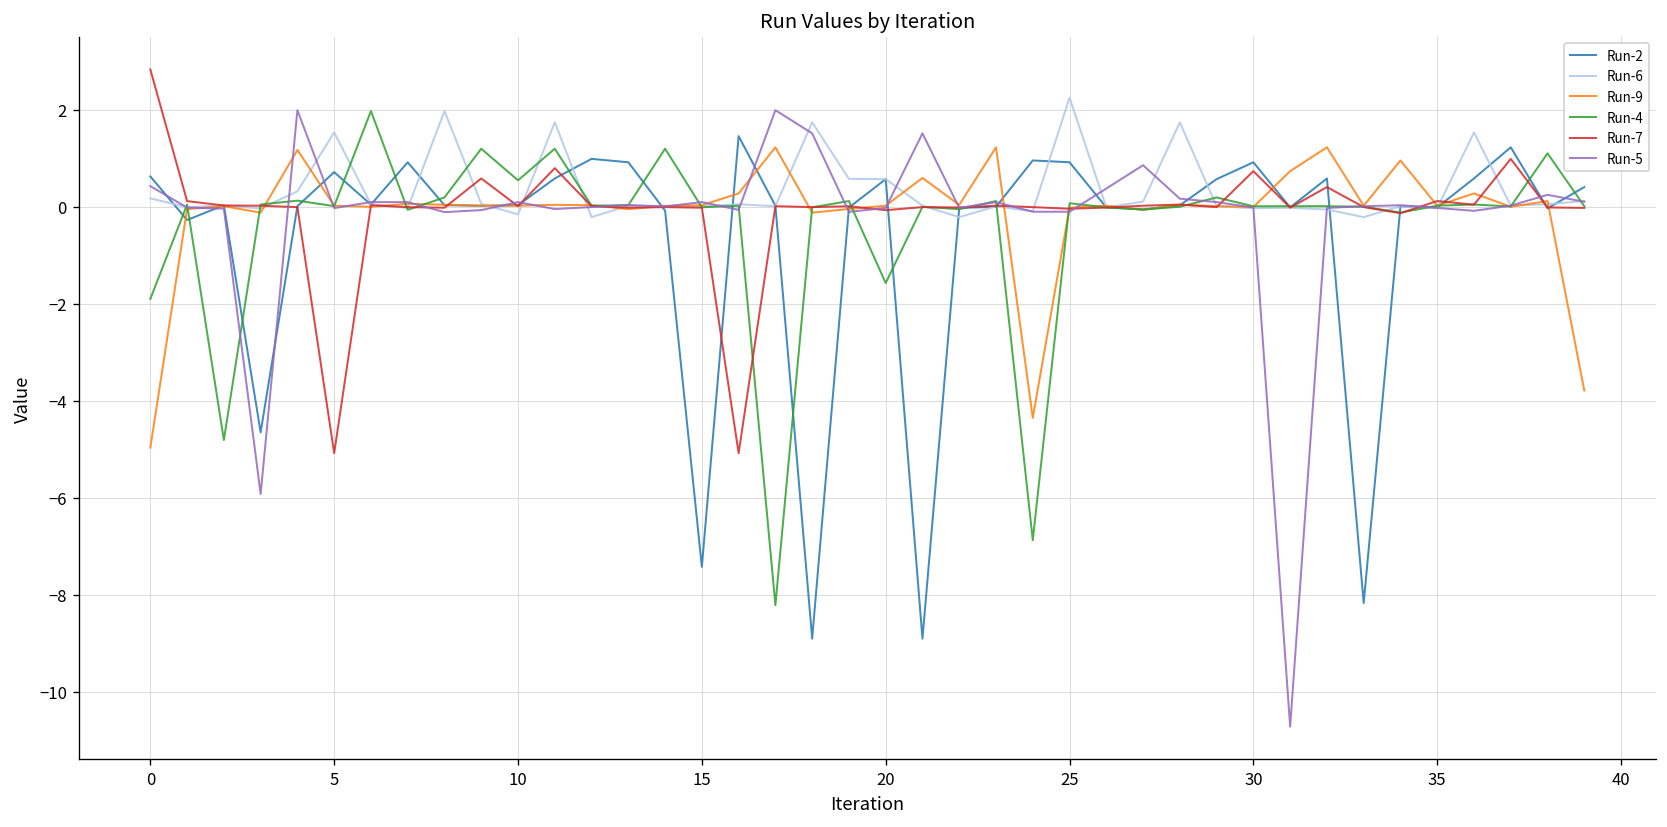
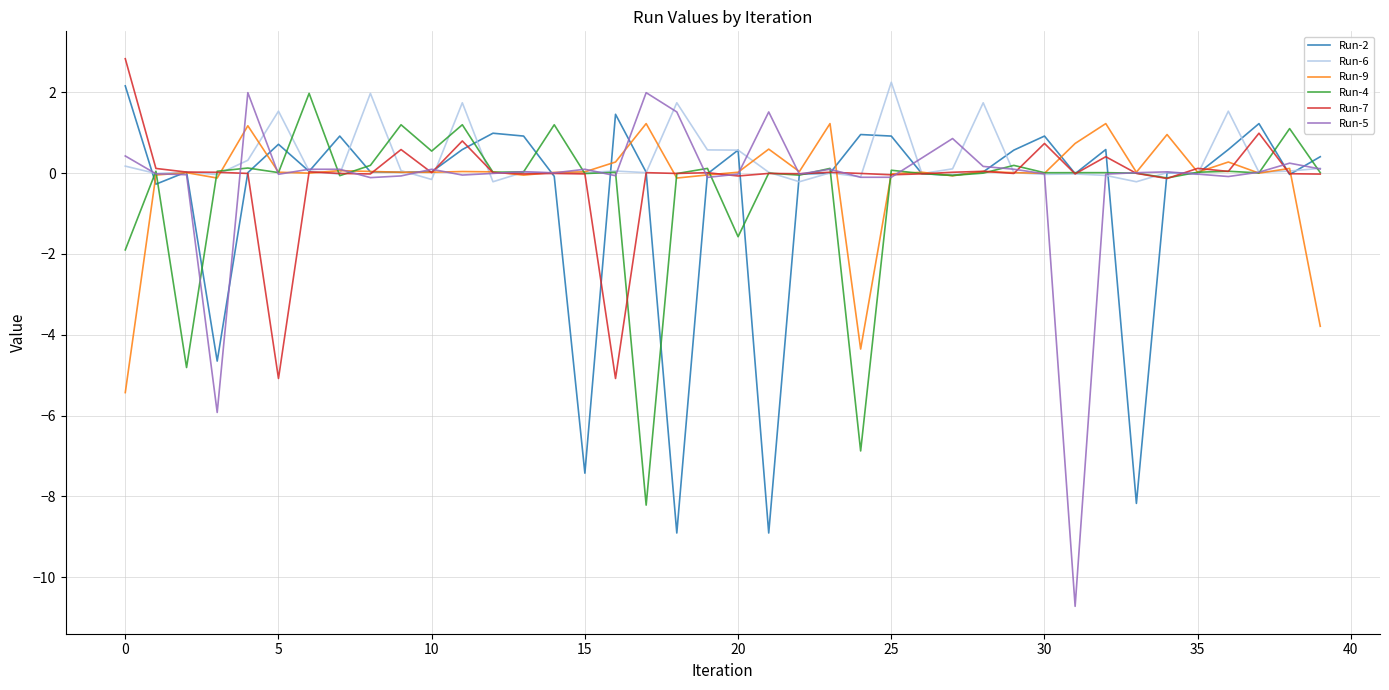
Run-2, 0: 0.6 -> 2.2
Run-9, 0: -5.0 -> -5.4
